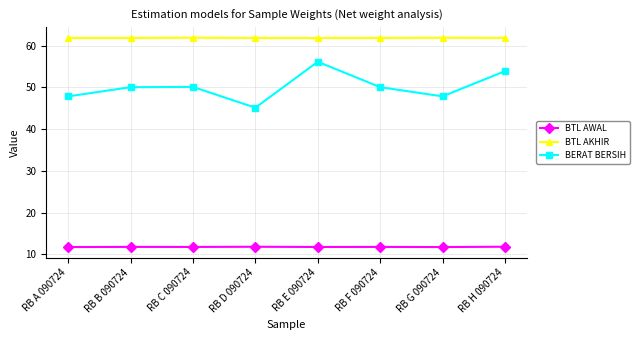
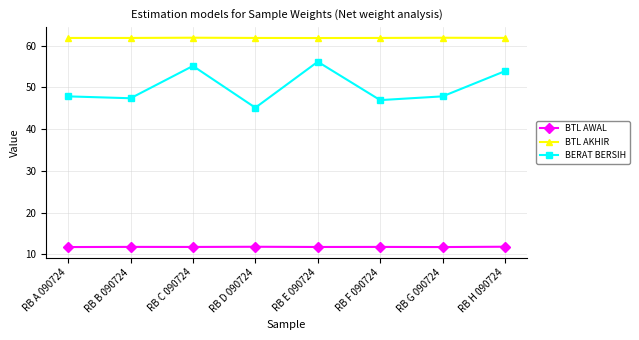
BERAT BERSIH, RB B 090724: 50 -> 47
BERAT BERSIH, RB C 090724: 50 -> 55
BERAT BERSIH, RB F 090724: 50 -> 47
